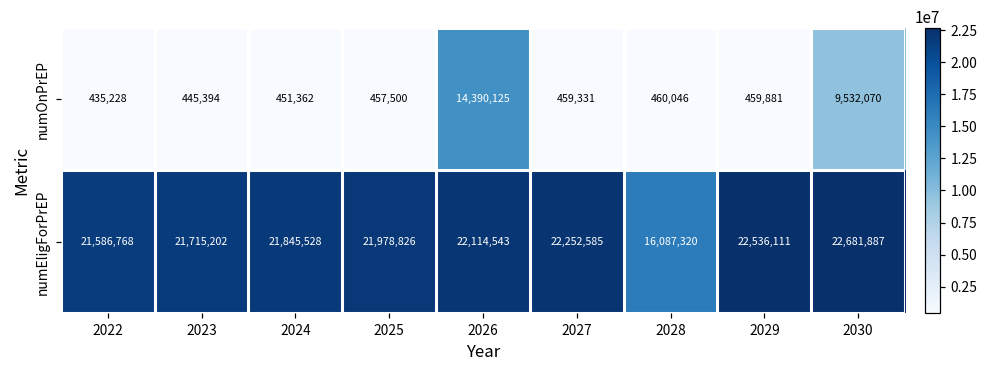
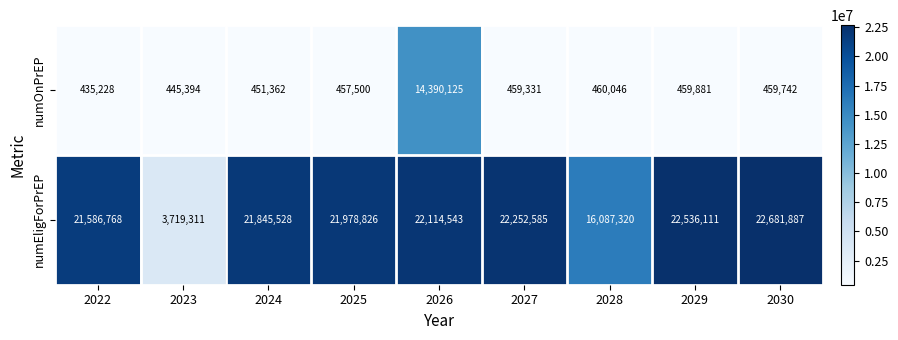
numOnPrEP, 2030: 9,532,070 -> 459,742
numEligForPrEP, 2023: 21,715,202 -> 3,719,311
